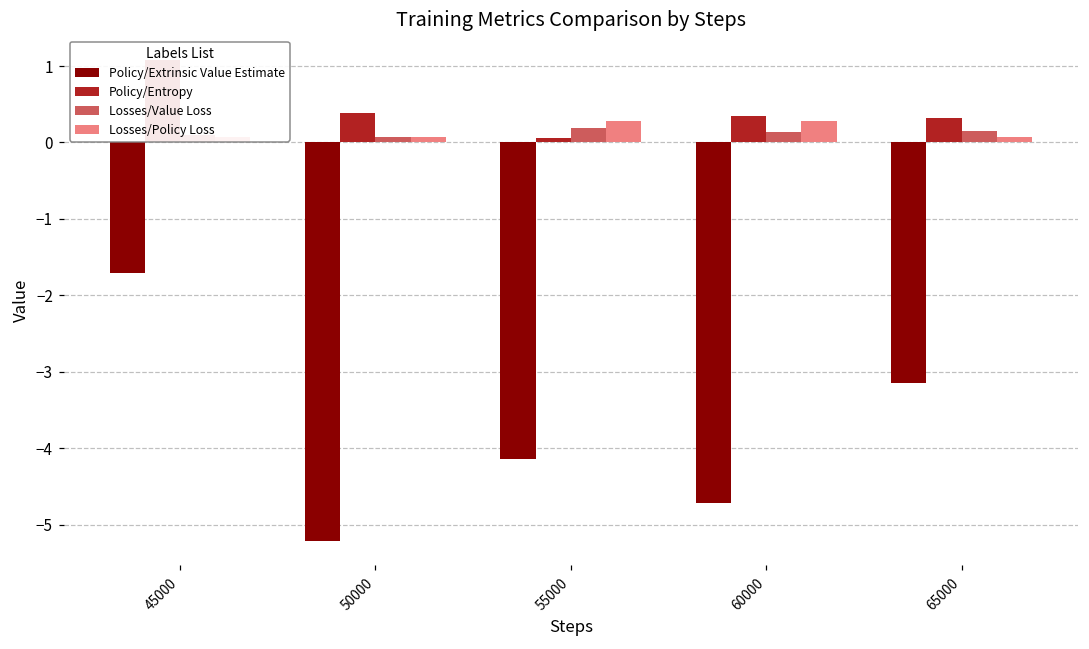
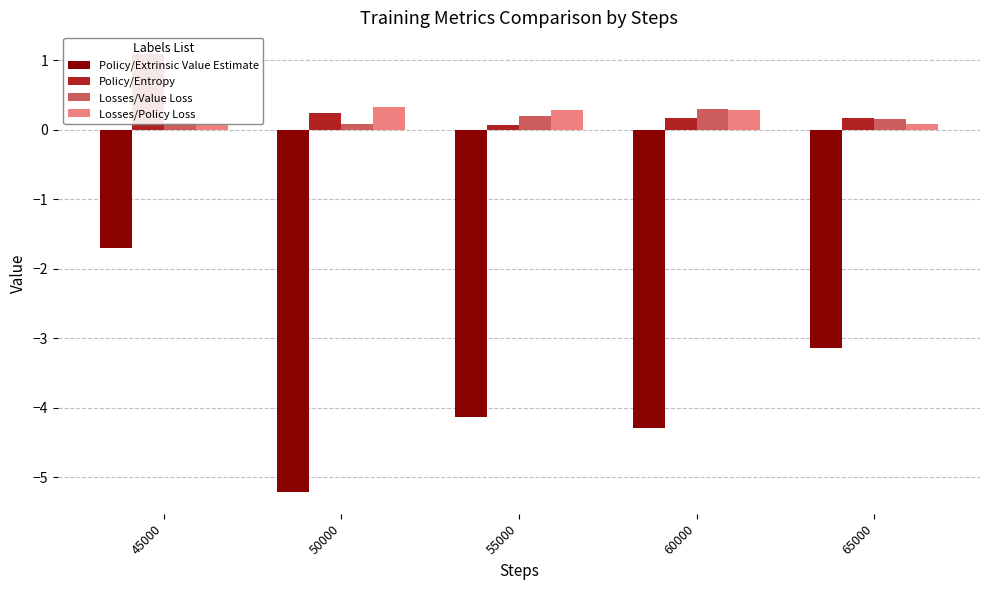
Policy/Entropy, 50000: 0.4 -> 0.2
Losses/Policy Loss, 50000: 0.1 -> 0.3
Policy/Extrinsic Value Estimate, 60000: -4.7 -> -4.3
Policy/Entropy, 60000: 0.3 -> 0.2
Losses/Value Loss, 60000: 0.1 -> 0.3
Policy/Entropy, 65000: 0.3 -> 0.2
